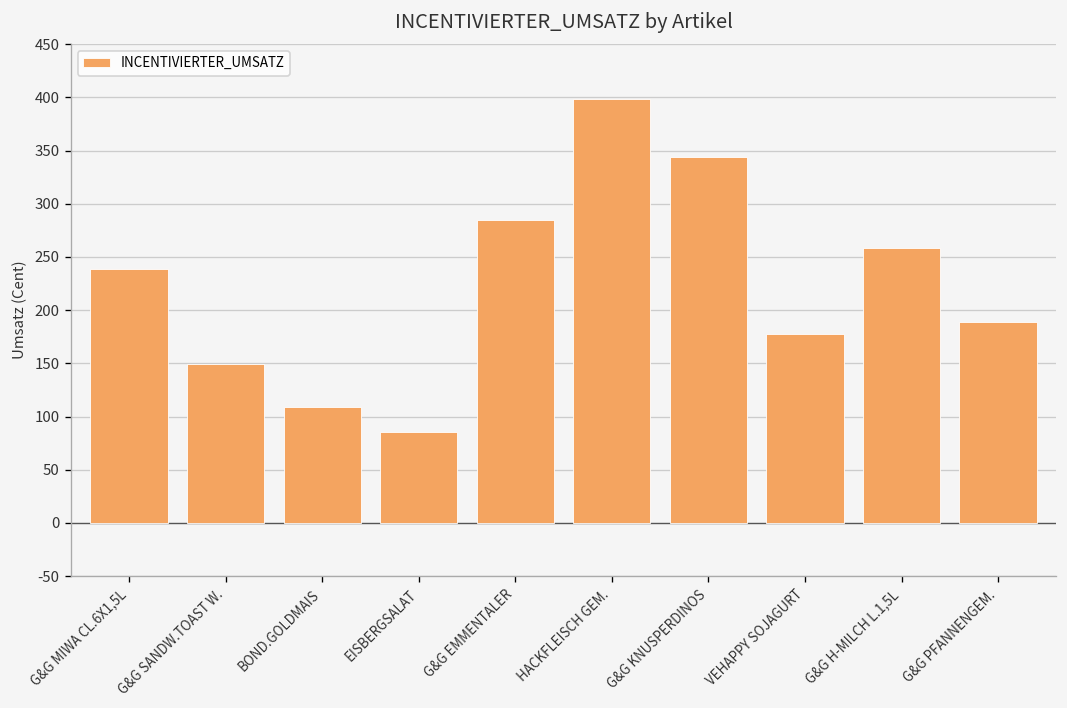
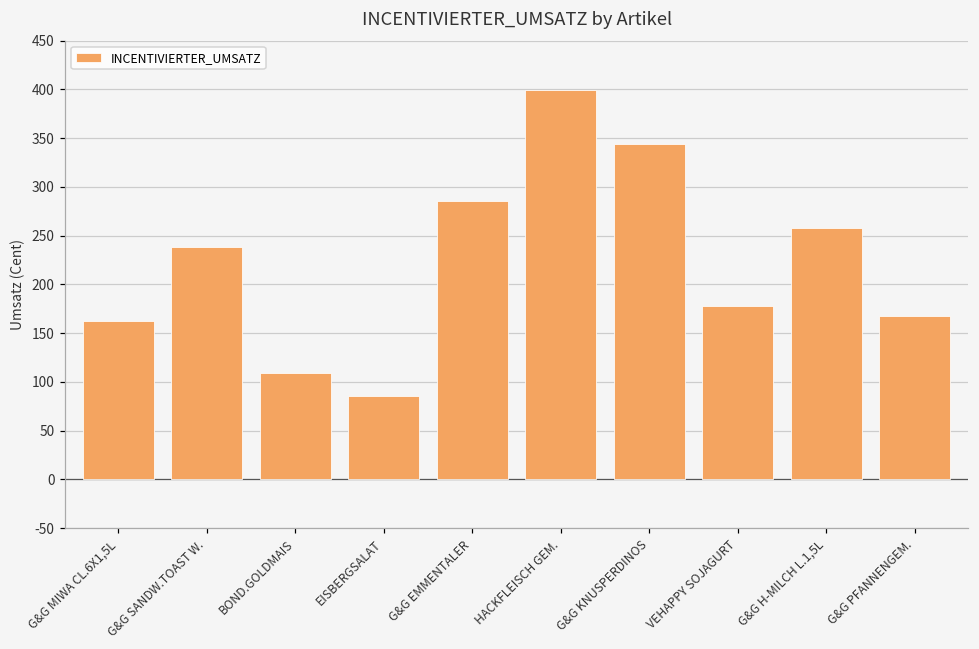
G&G MIWA CL.6X1,5L: 240 -> 160
G&G SANDW.TOAST W.: 150 -> 240
G&G PFANNENGEM.: 190 -> 170
